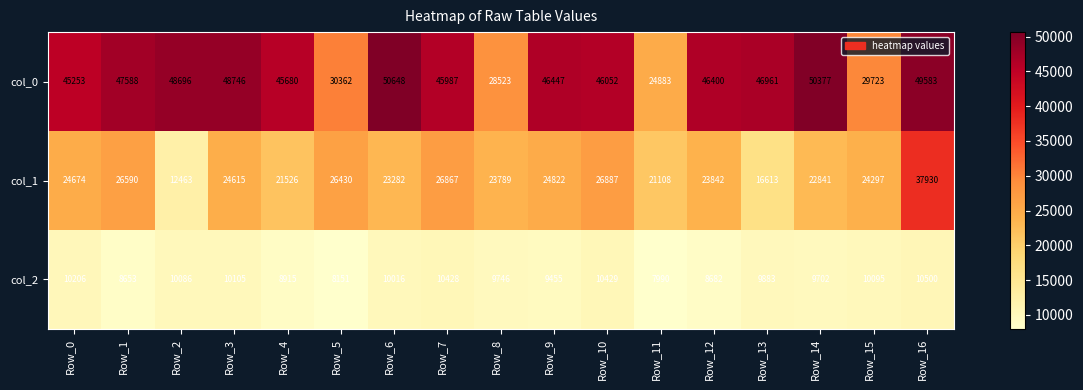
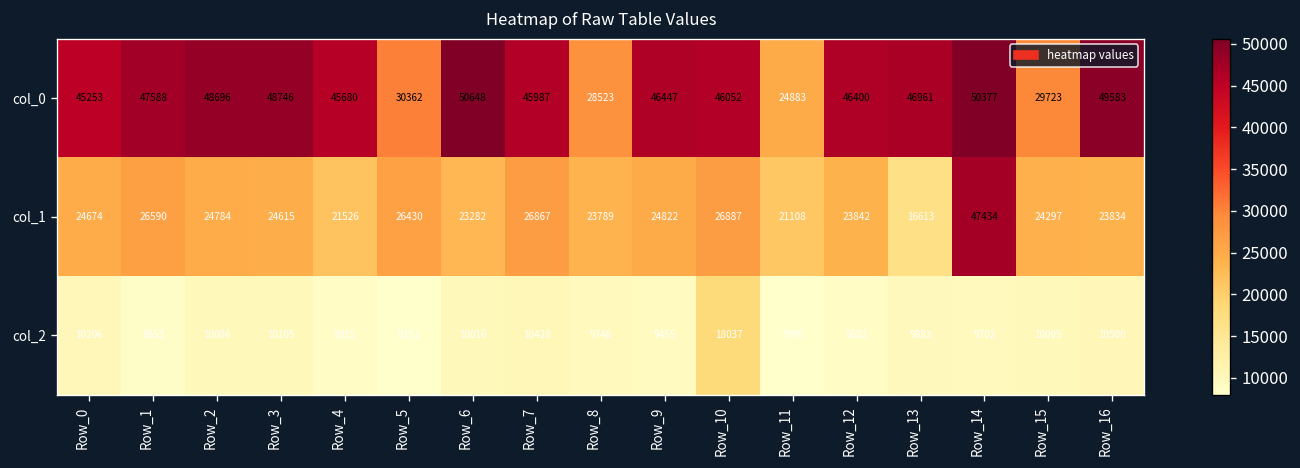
col_1, Row_2: 12463 -> 24784
col_1, Row_14: 22841 -> 47434
col_1, Row_16: 37930 -> 23834
col_2, Row_10: 10429 -> 18037
